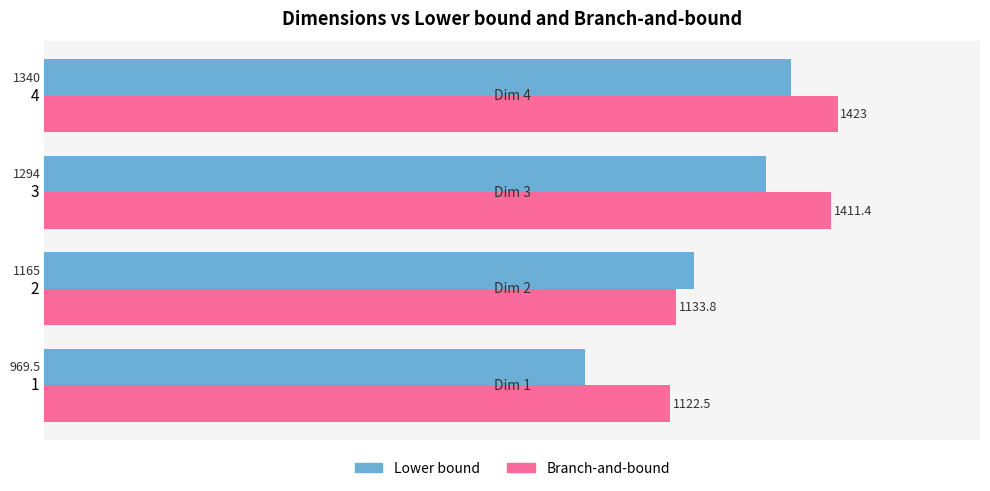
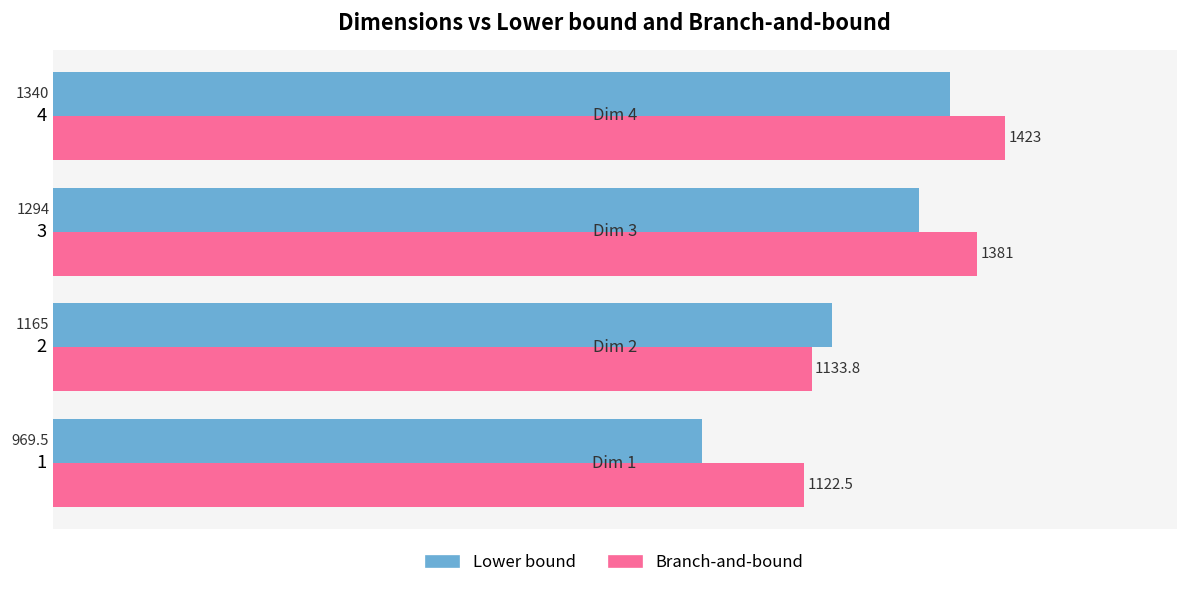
Branch-and-bound, 3: 1411.4 -> 1381
